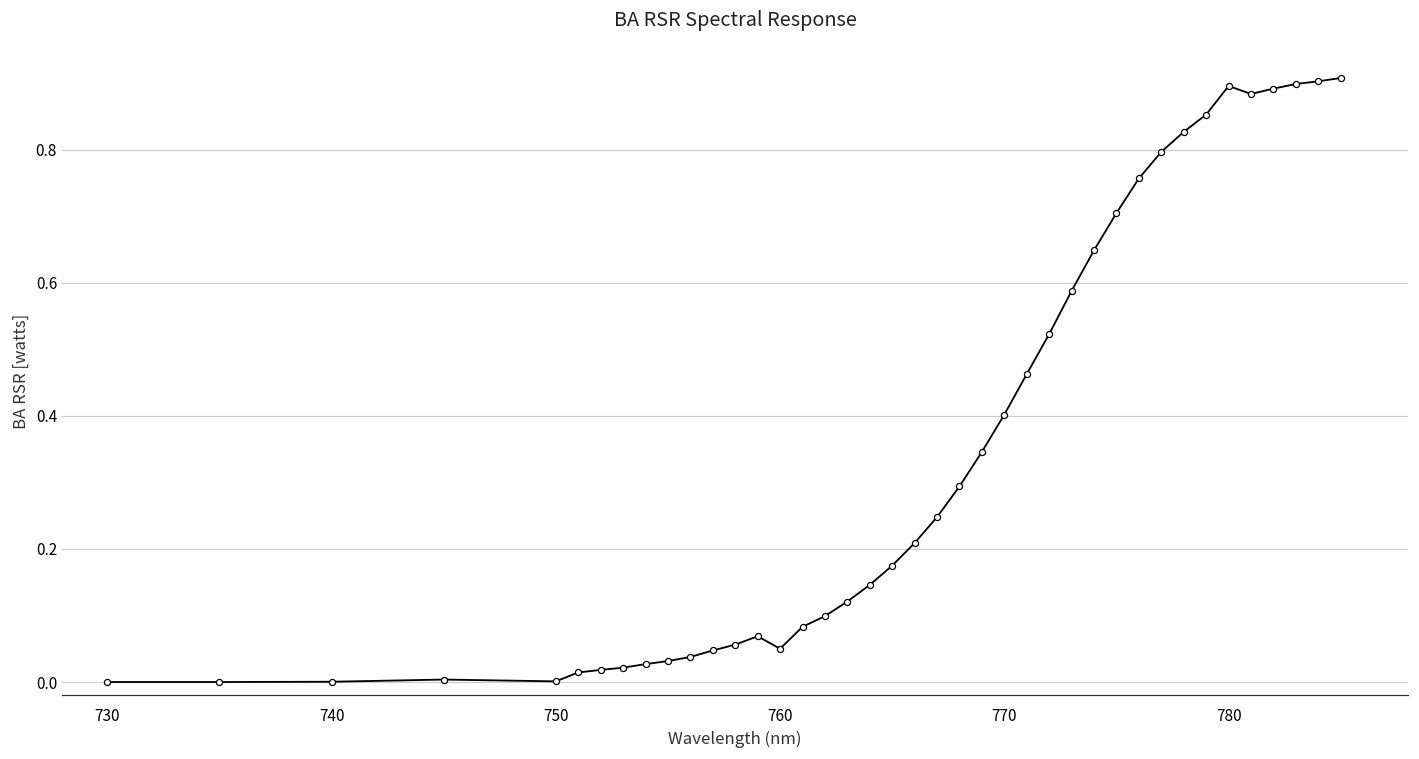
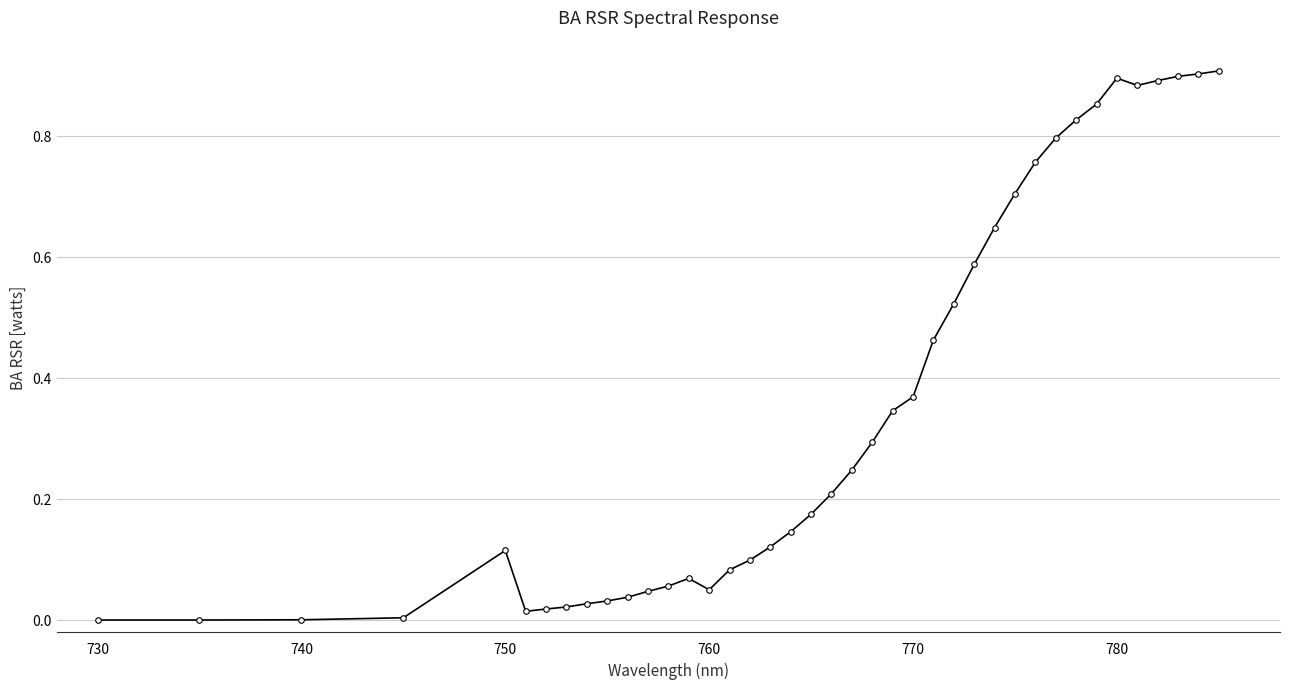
750: 0.00 -> 0.12
770: 0.40 -> 0.37
